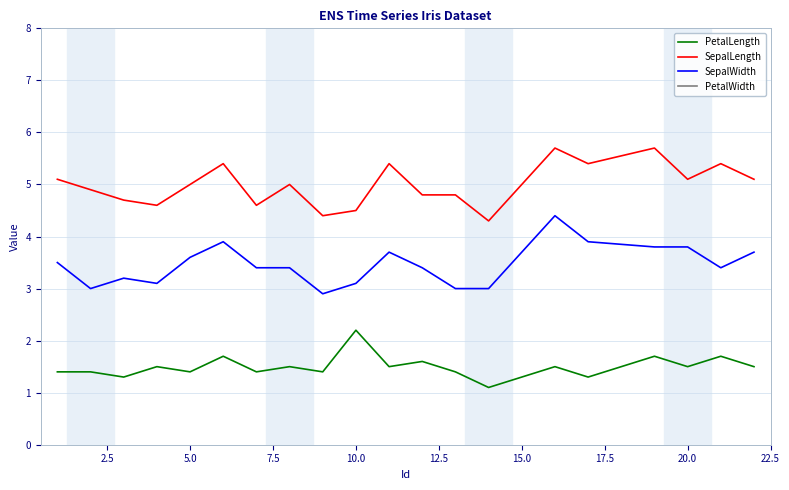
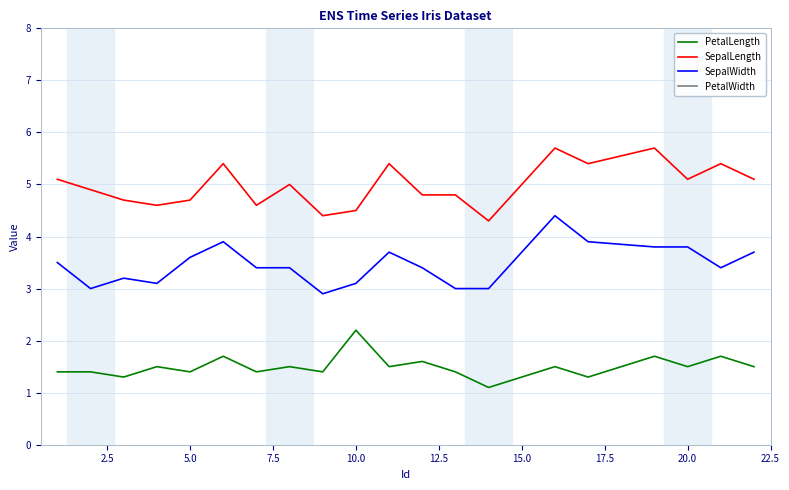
SepalLength, 5.0: 5.0 -> 4.7
